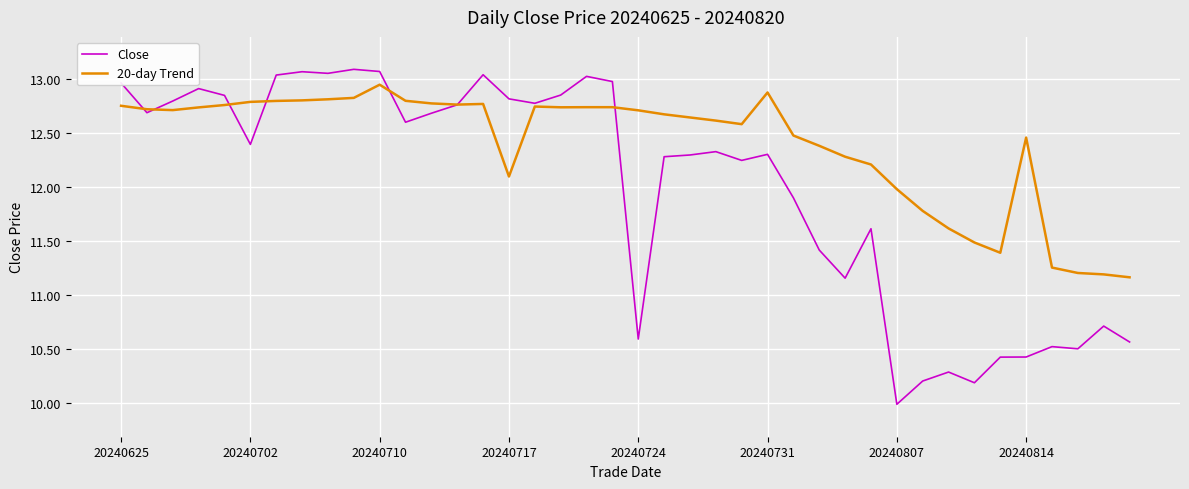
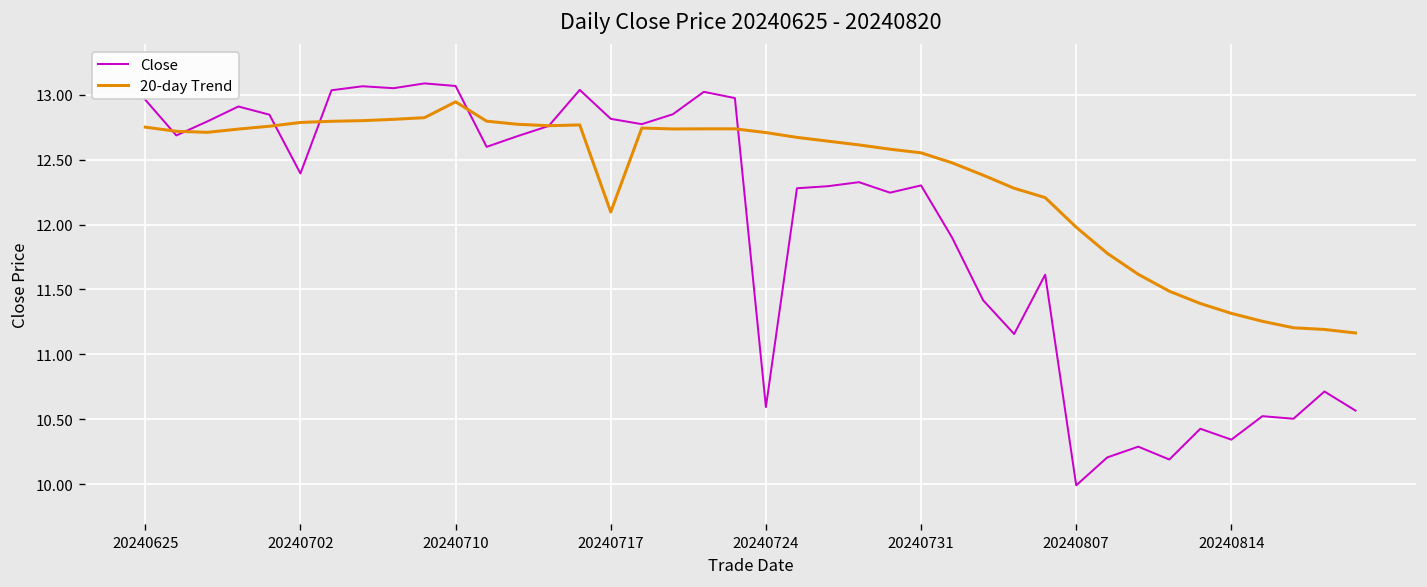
20-day Trend, 20240731: 12.87 -> 12.55
Close, 20240814: 10.43 -> 10.34
20-day Trend, 20240814: 12.46 -> 11.32
